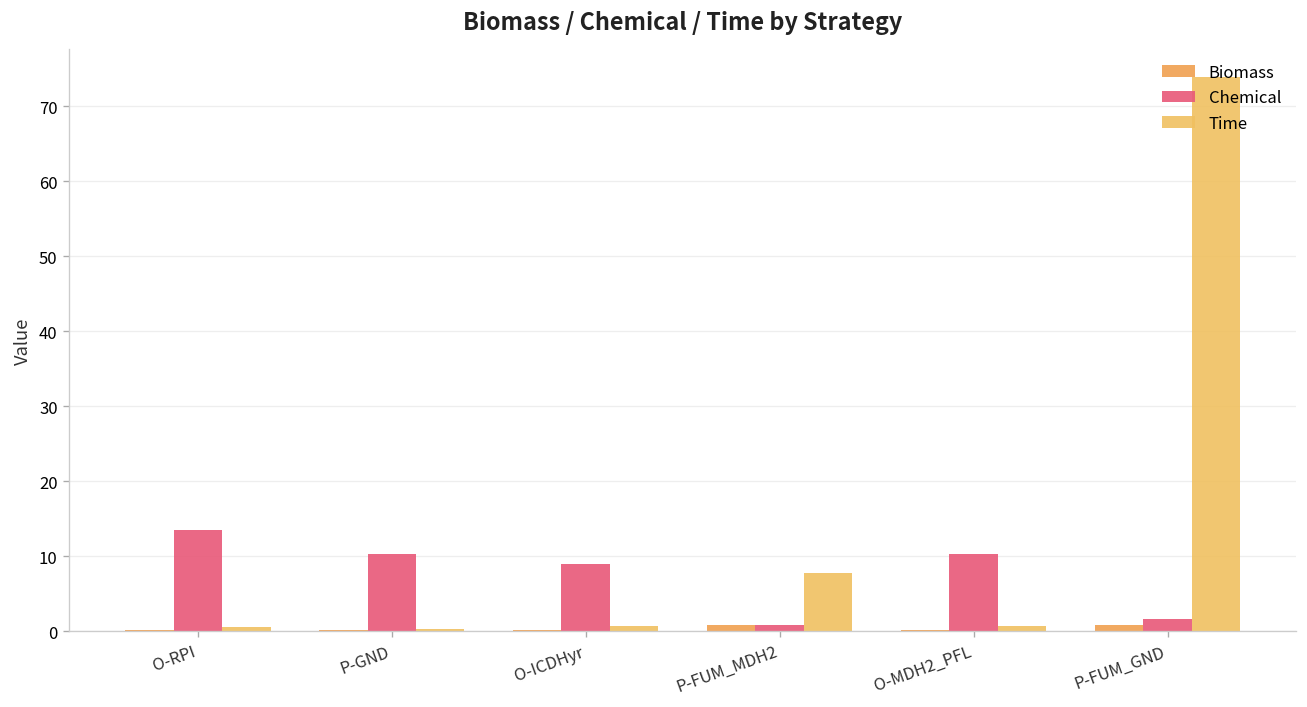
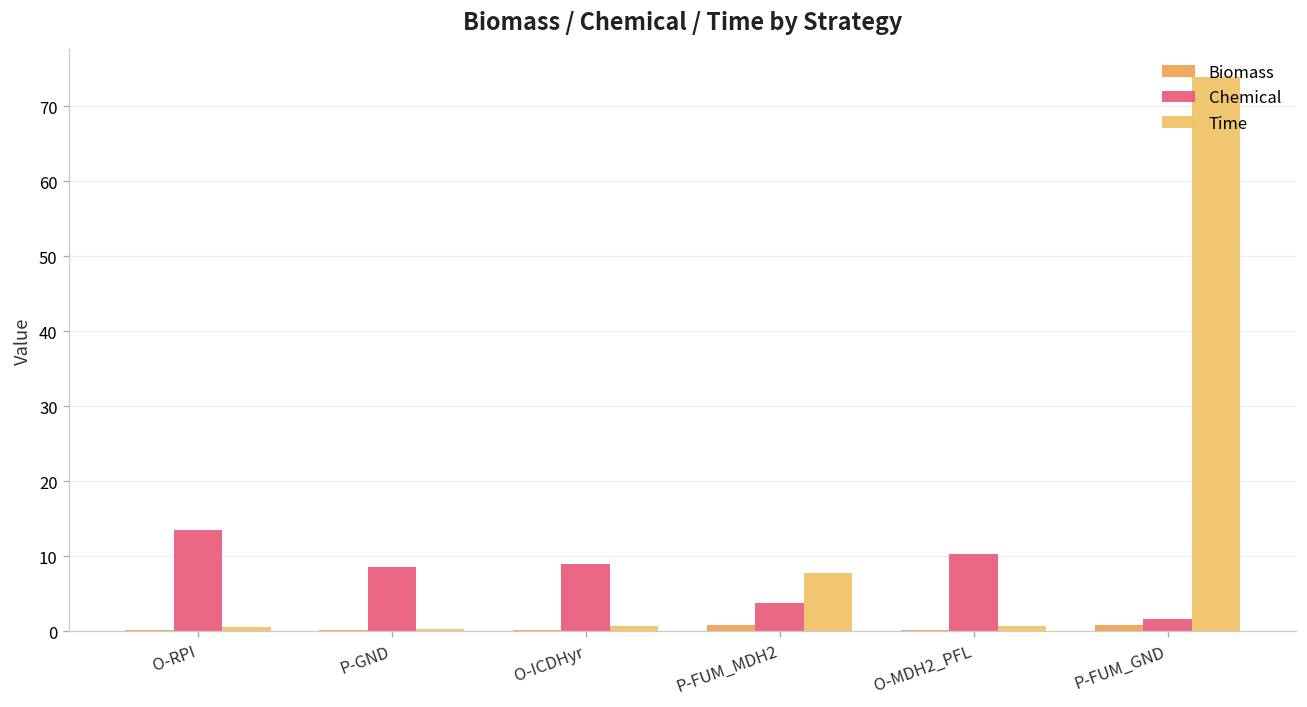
Chemical, P-GND: 10 -> 8
Chemical, P-FUM_MDH2: 1 -> 4
